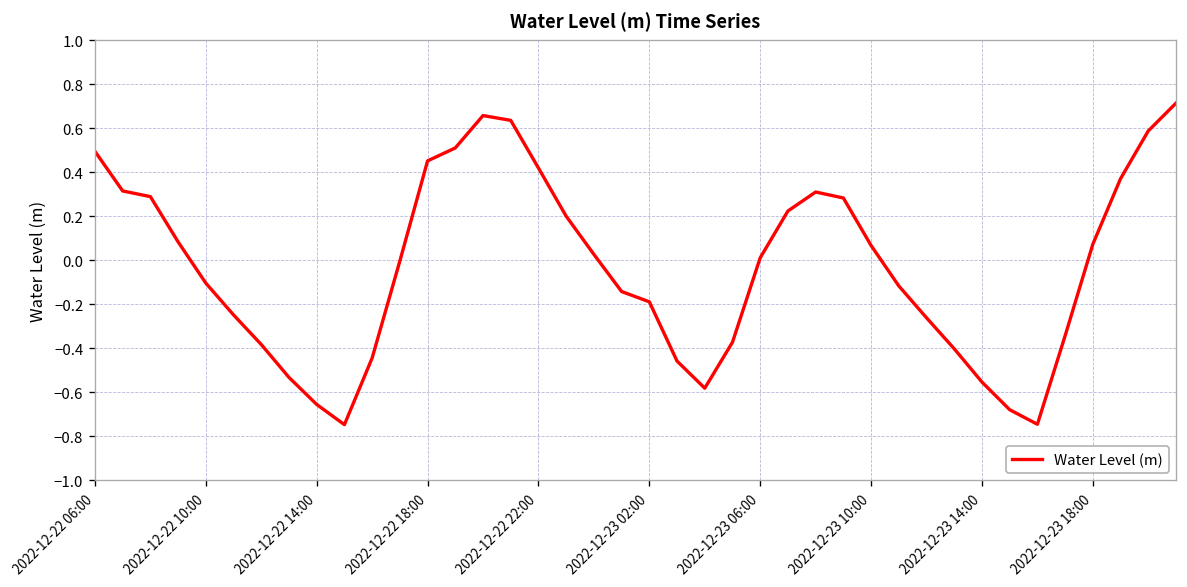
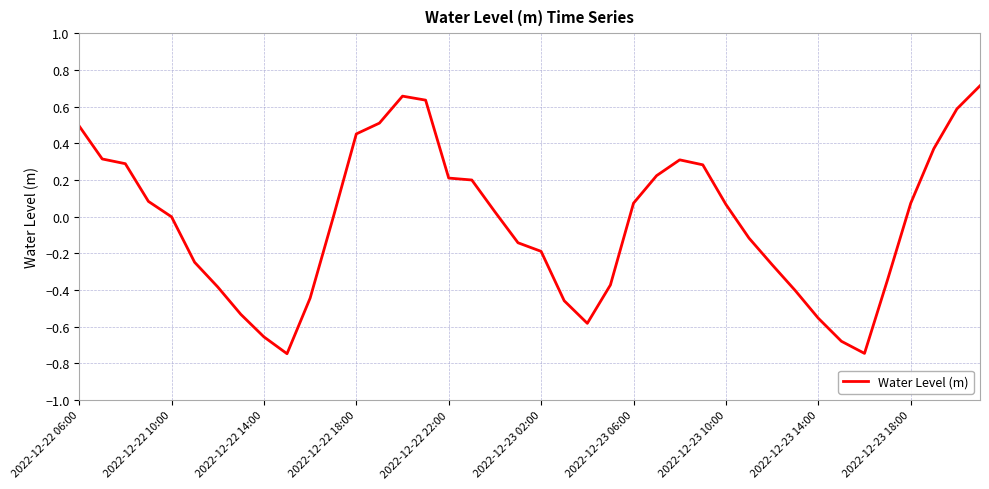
2022-12-22 10:00: -0.10 -> 0.00
2022-12-22 22:00: 0.42 -> 0.21
2022-12-23 06:00: 0.01 -> 0.07
